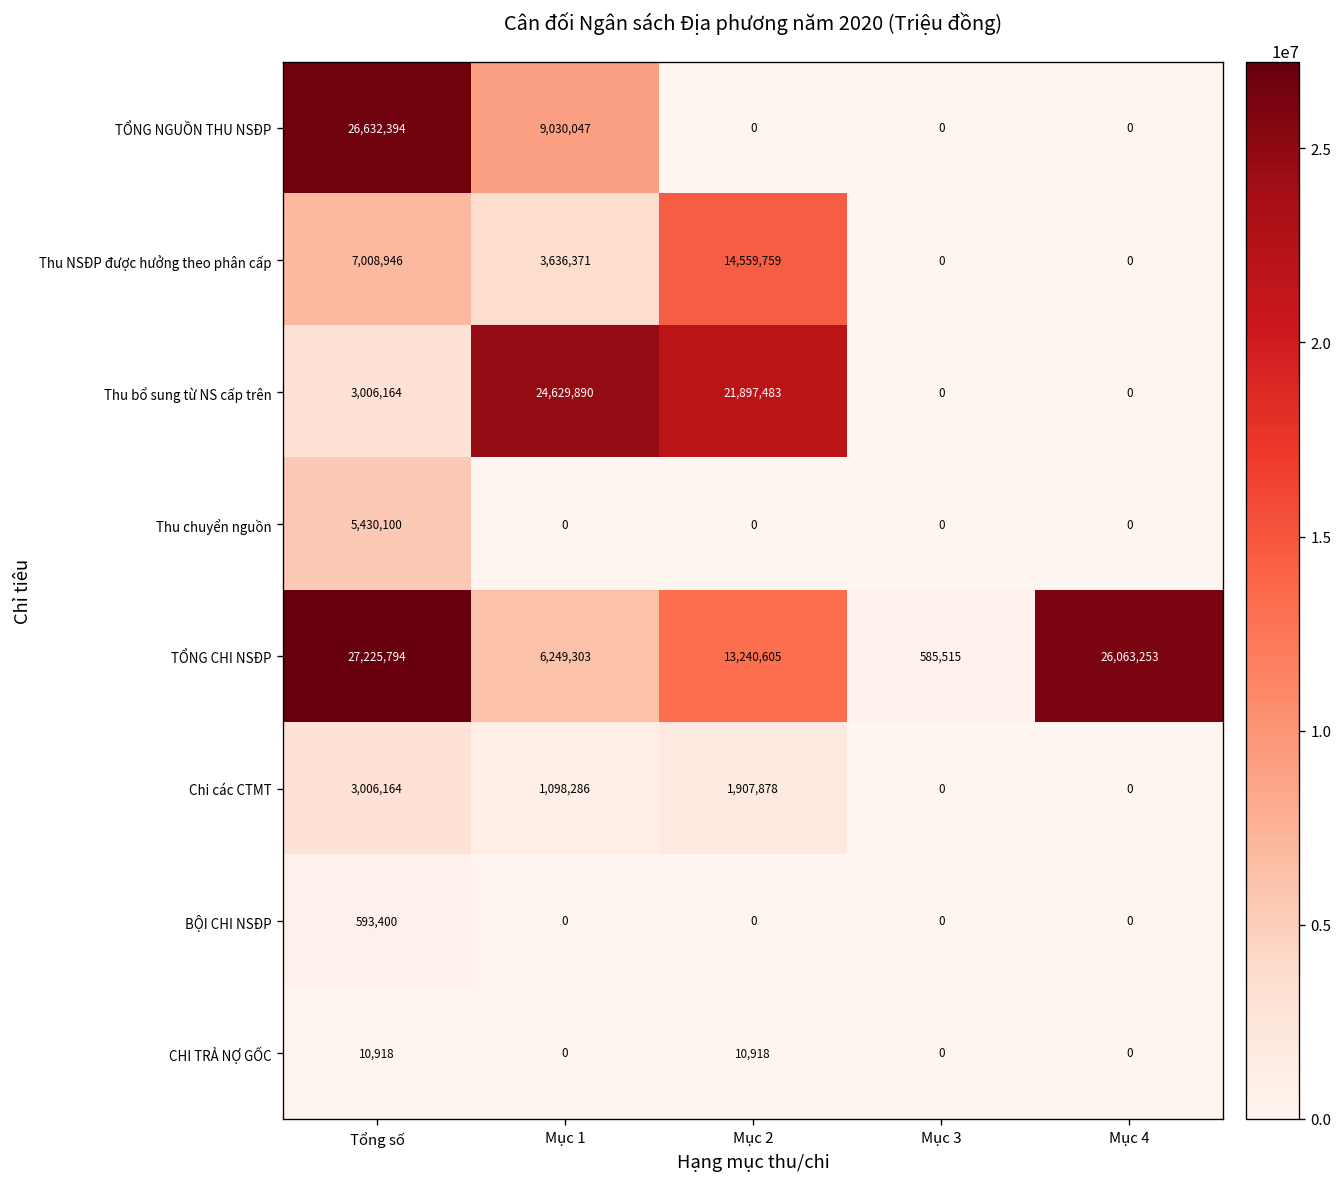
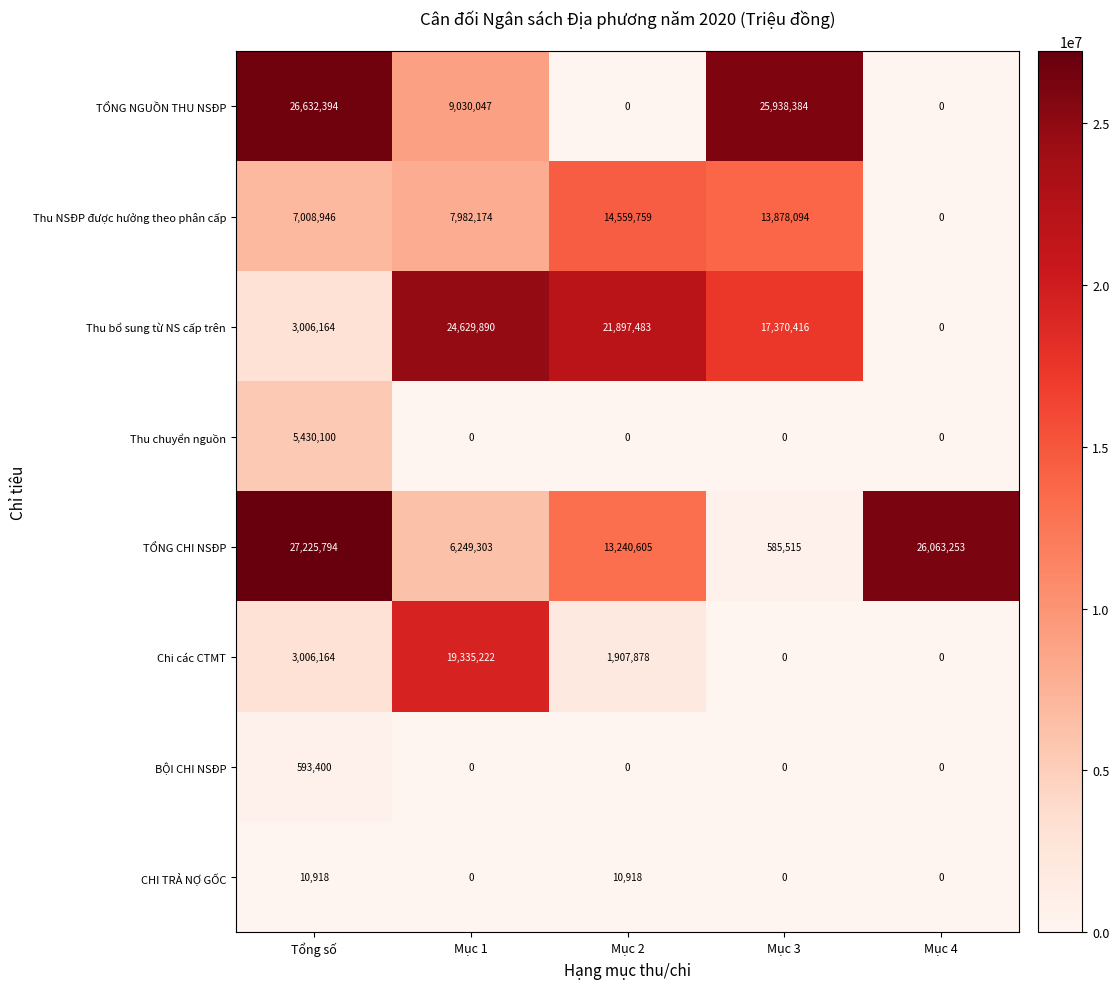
TỔNG NGUỒN THU NSĐP, Mục 3: 0 -> 25,938,384
Thu NSĐP được hưởng theo phân cấp, Mục 1: 3,636,371 -> 7,982,174
Thu NSĐP được hưởng theo phân cấp, Mục 3: 0 -> 13,878,094
Thu bổ sung từ NS cấp trên, Mục 3: 0 -> 17,370,416
Chi các CTMT, Mục 1: 1,098,286 -> 19,335,222
